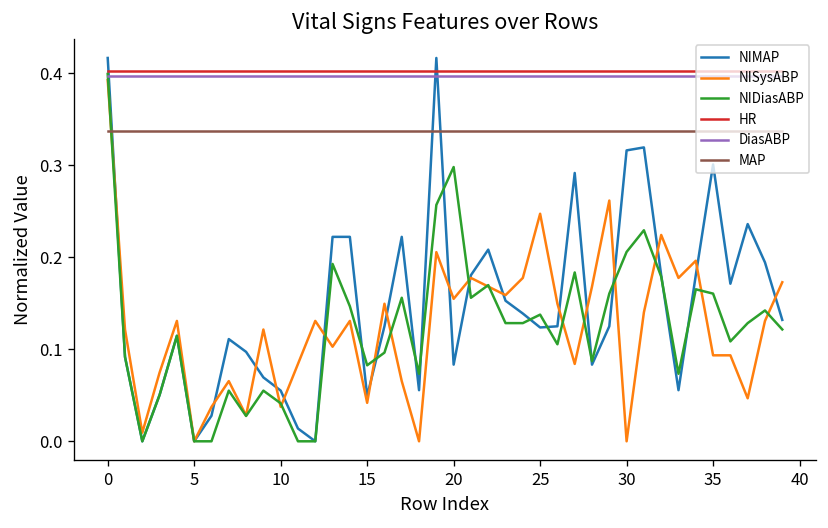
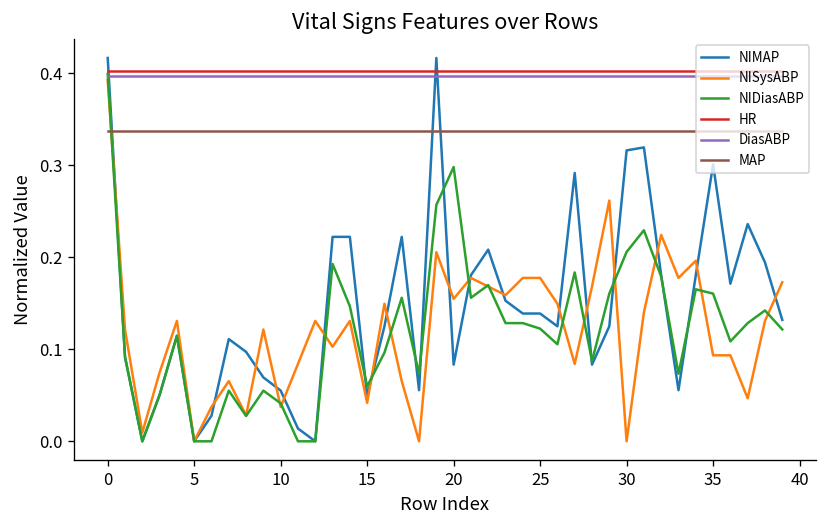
NIDiasABP, 15: 0.08 -> 0.06
NIMAP, 25: 0.12 -> 0.14
NISysABP, 25: 0.25 -> 0.18
NIDiasABP, 25: 0.14 -> 0.12
